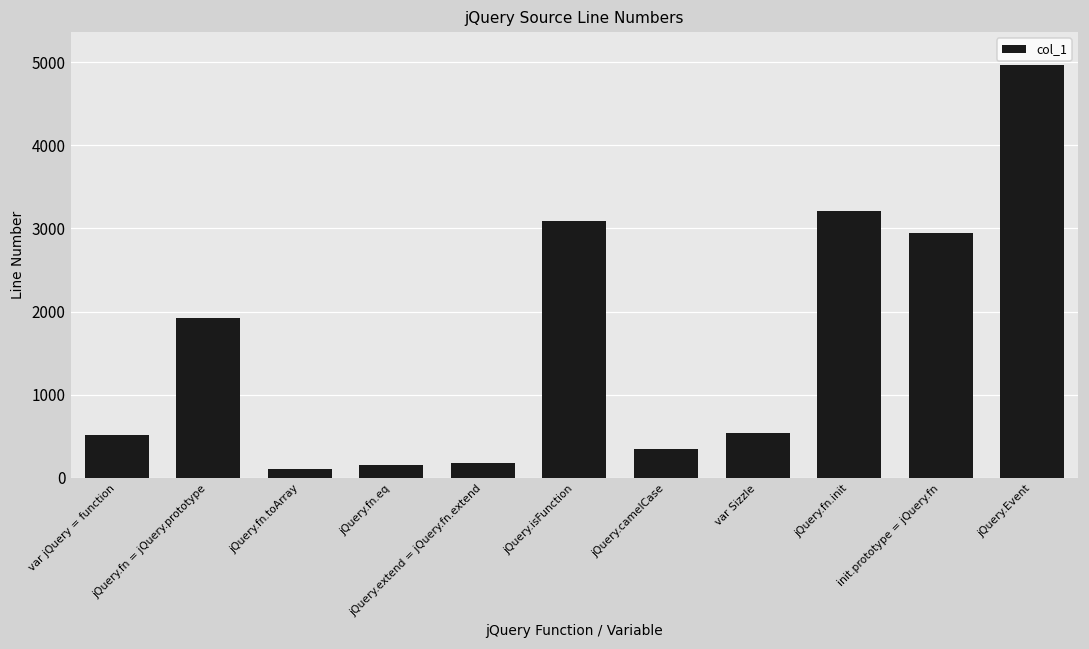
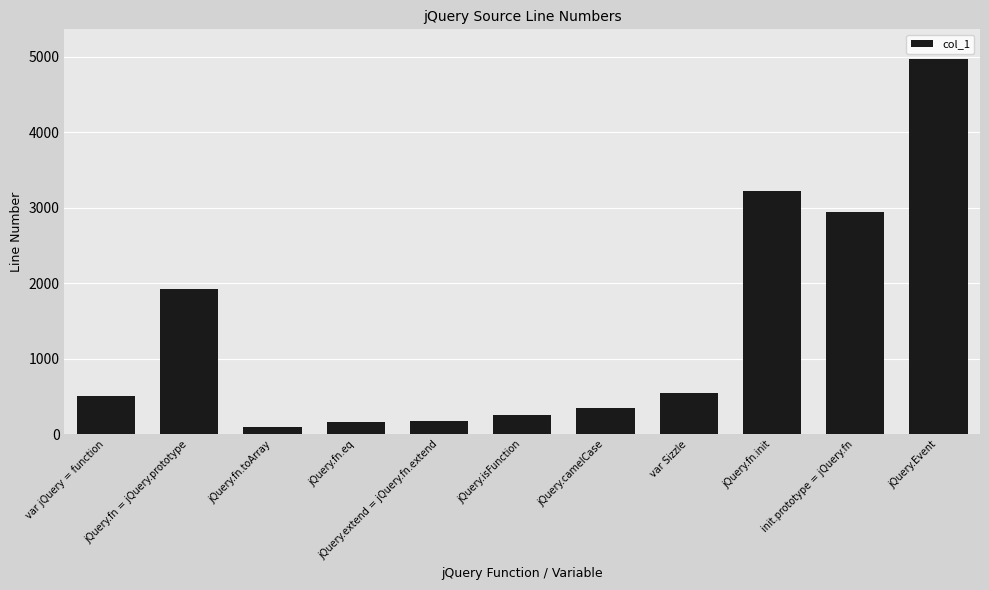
jQuery.isFunction: 3100 -> 300
